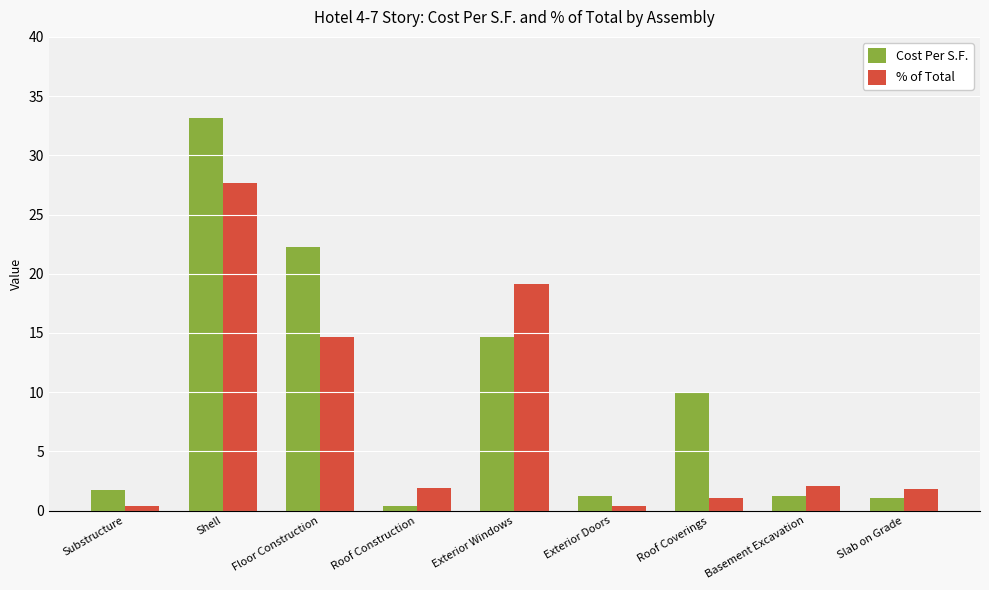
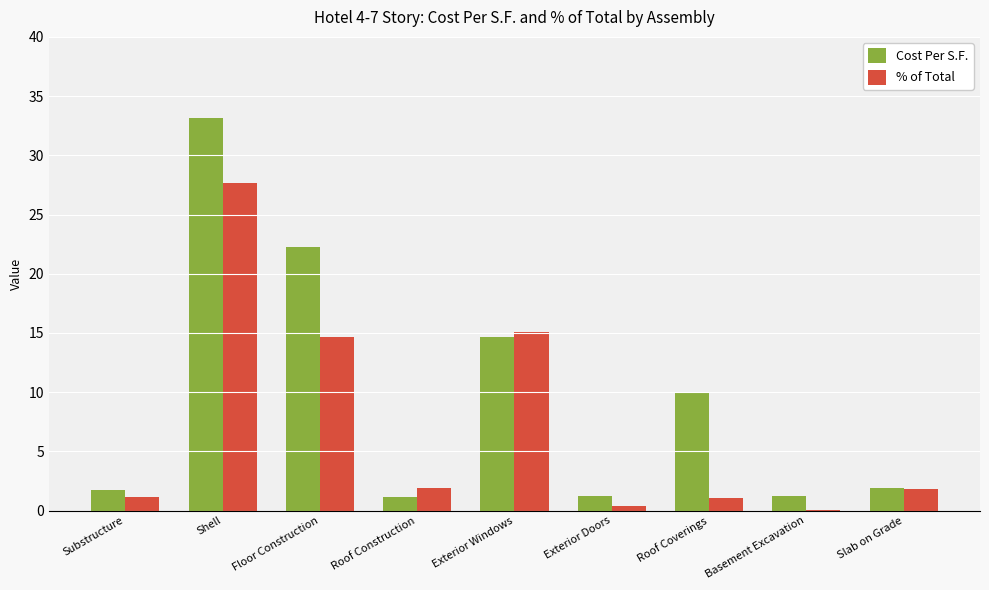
% of Total, Substructure: 0.4 -> 1.2
Cost Per S.F., Roof Construction: 0.4 -> 1.2
% of Total, Exterior Windows: 19.1 -> 15.1
% of Total, Basement Excavation: 2.1 -> 0.0
Cost Per S.F., Slab on Grade: 1.1 -> 1.9
